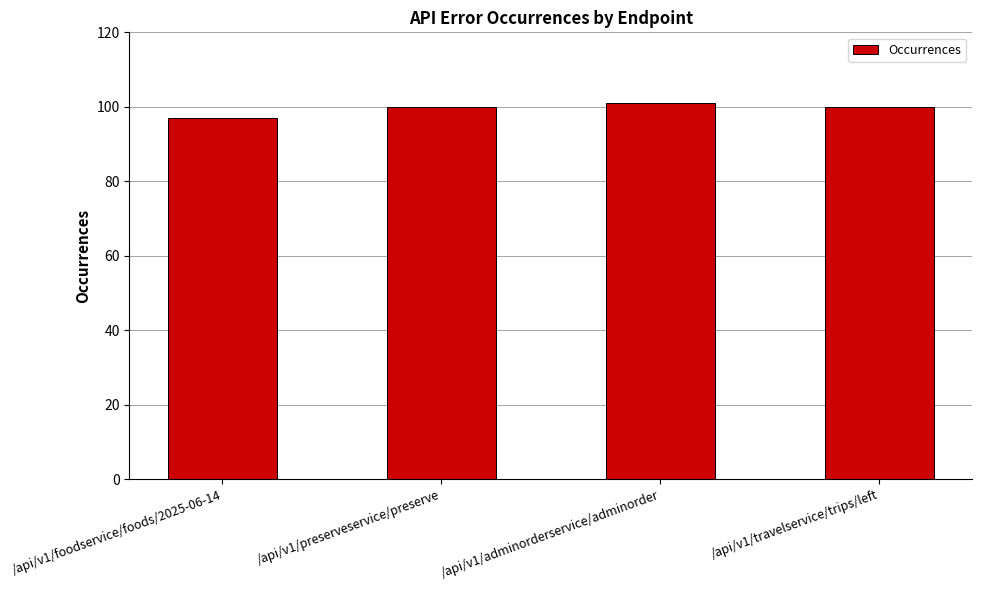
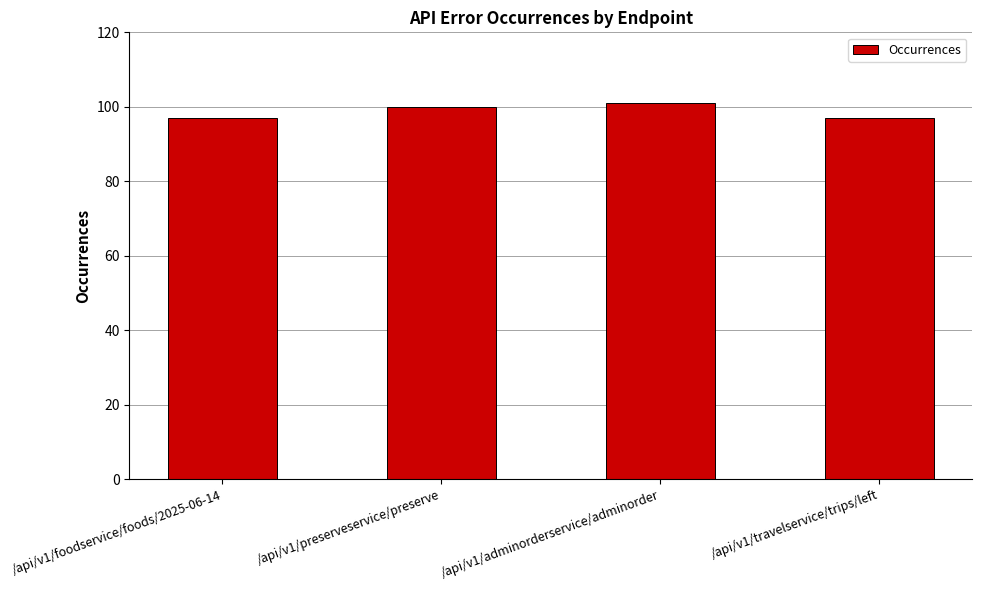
/api/v1/travelservice/trips/left: 100 -> 97
